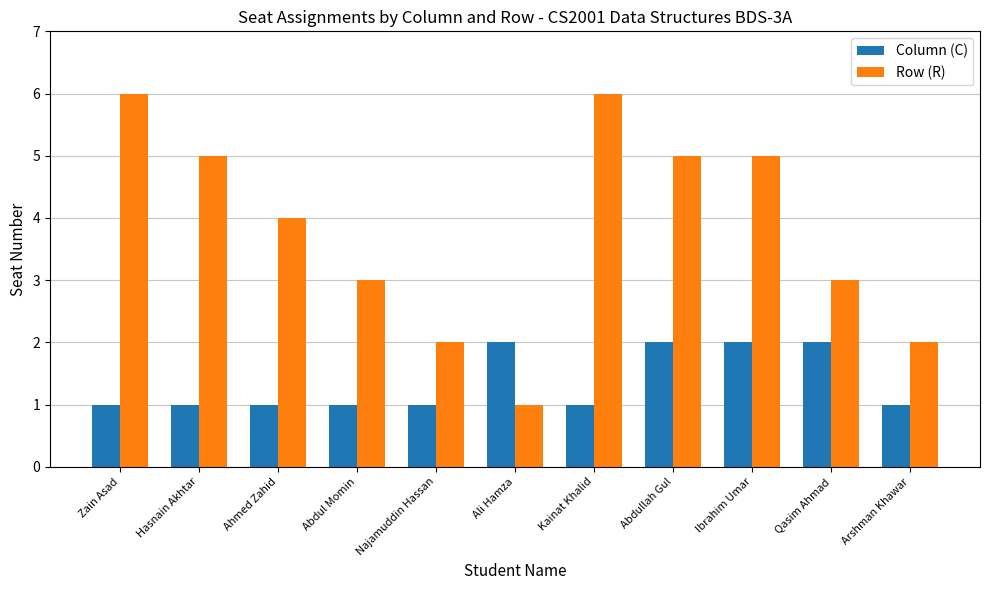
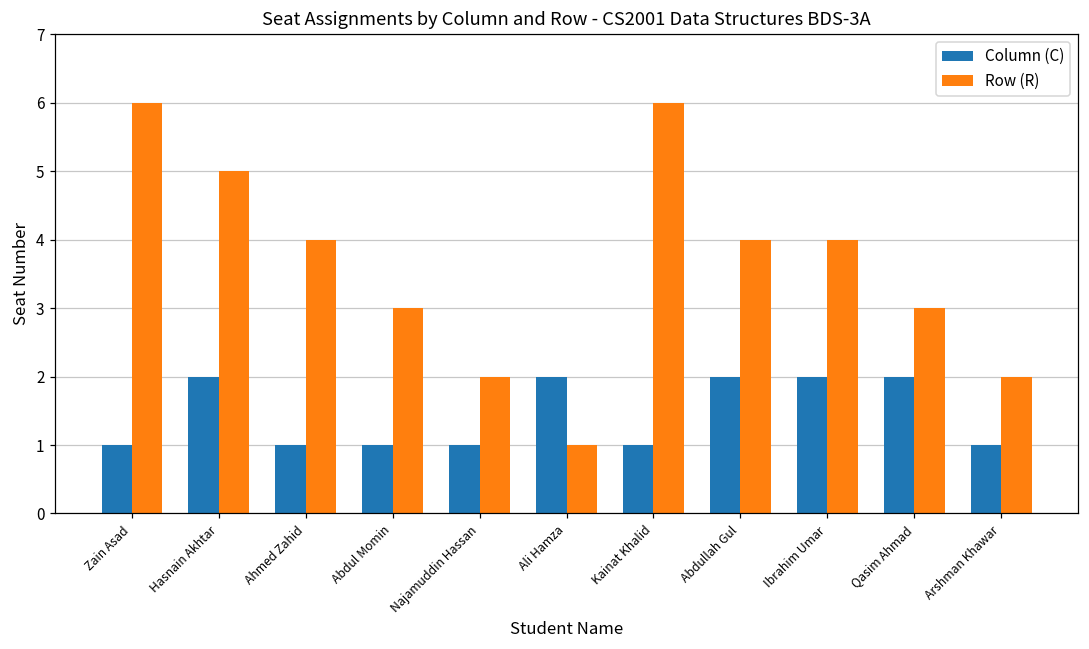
Column (C), Hasnain Akhtar: 1 -> 2
Row (R), Abdullah Gul: 5 -> 4
Row (R), Ibrahim Umar: 5 -> 4
